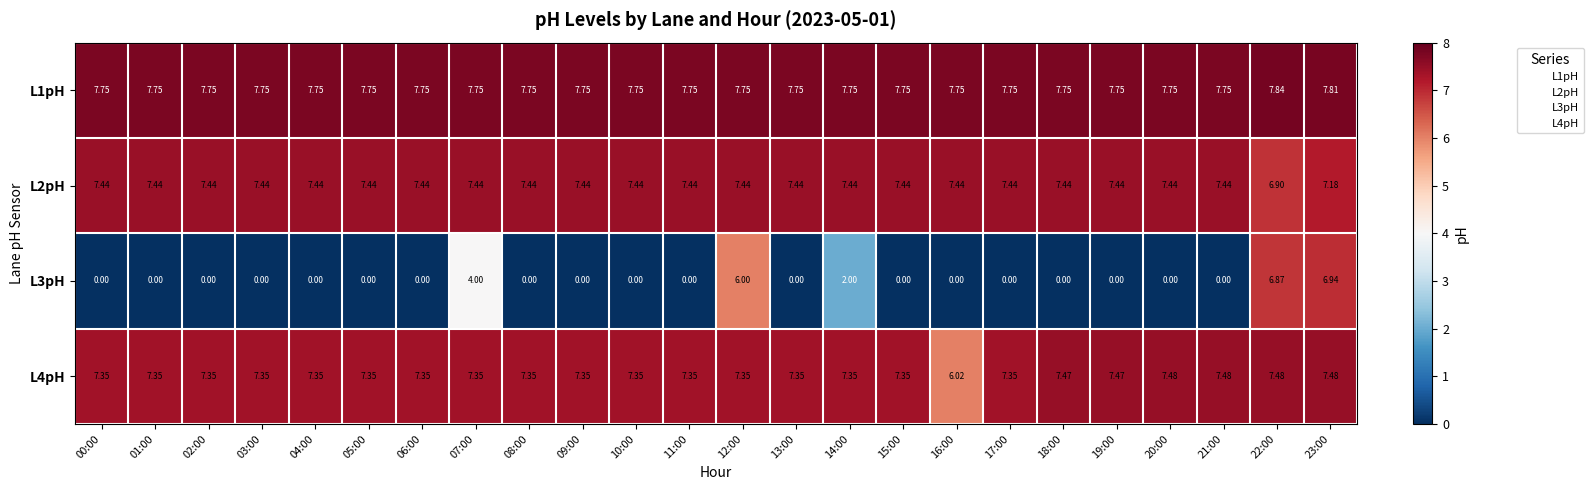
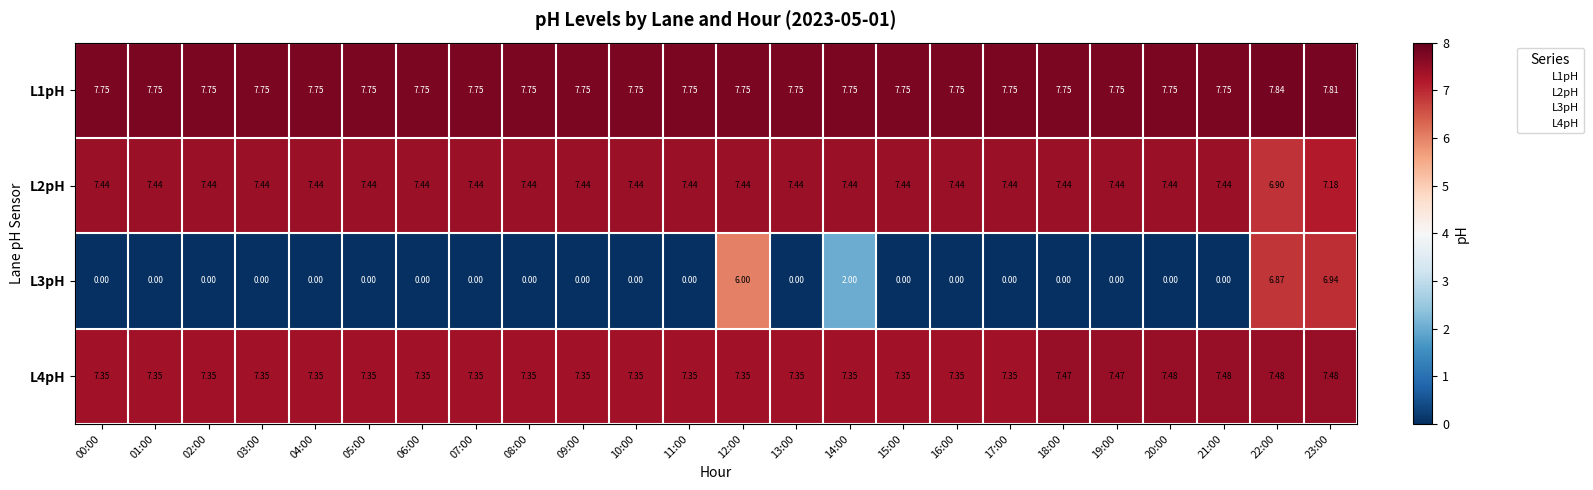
L3pH, 07:00: 4.00 -> 0.00
L4pH, 16:00: 6.02 -> 7.35
